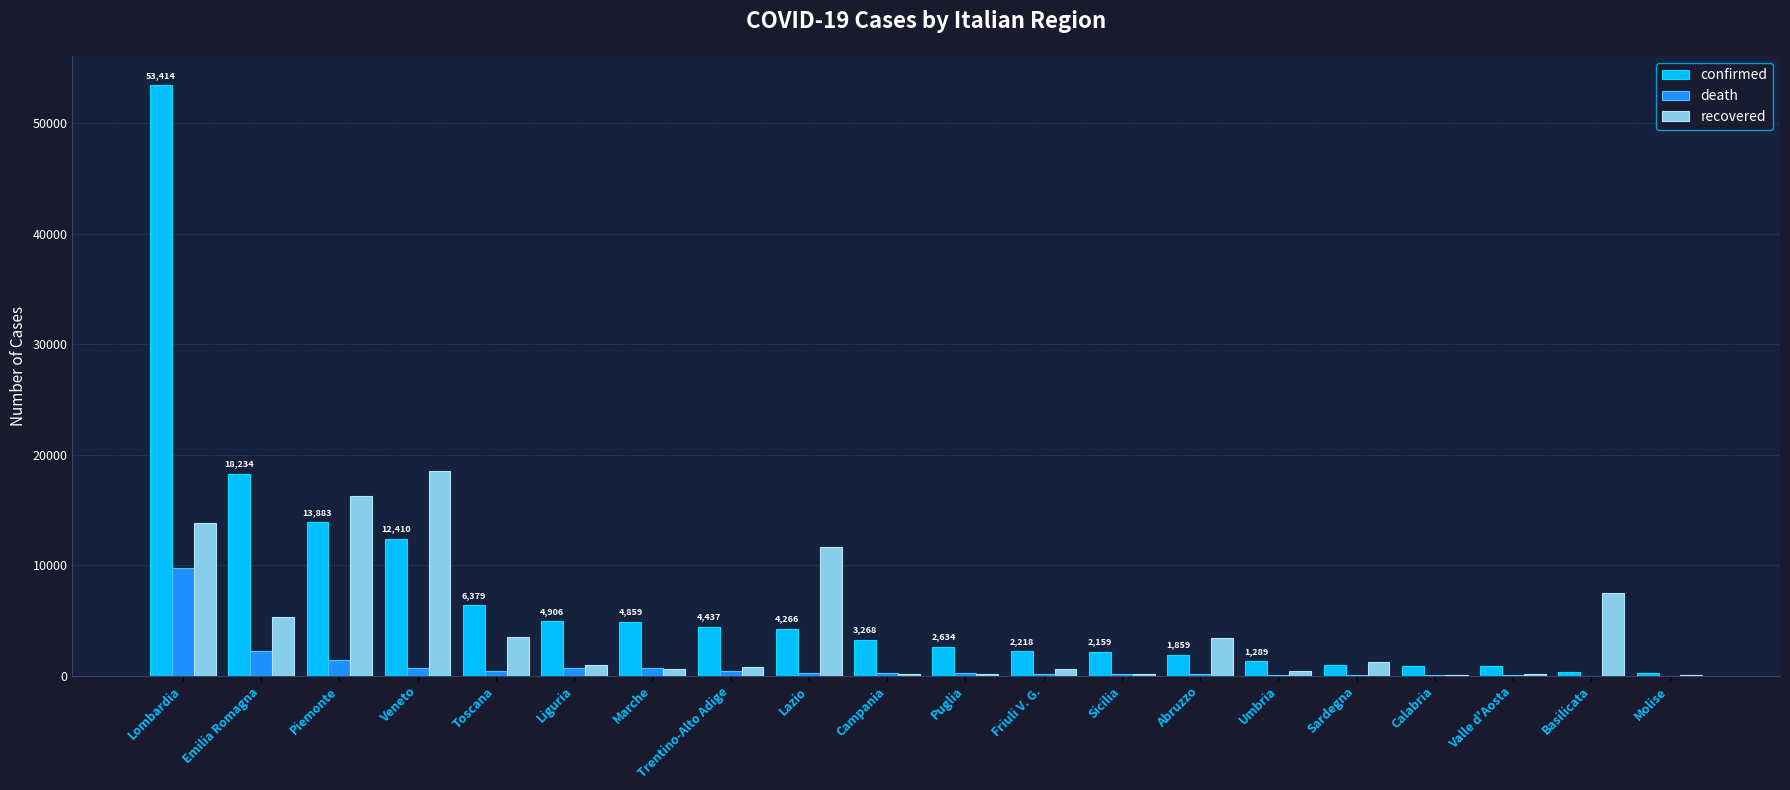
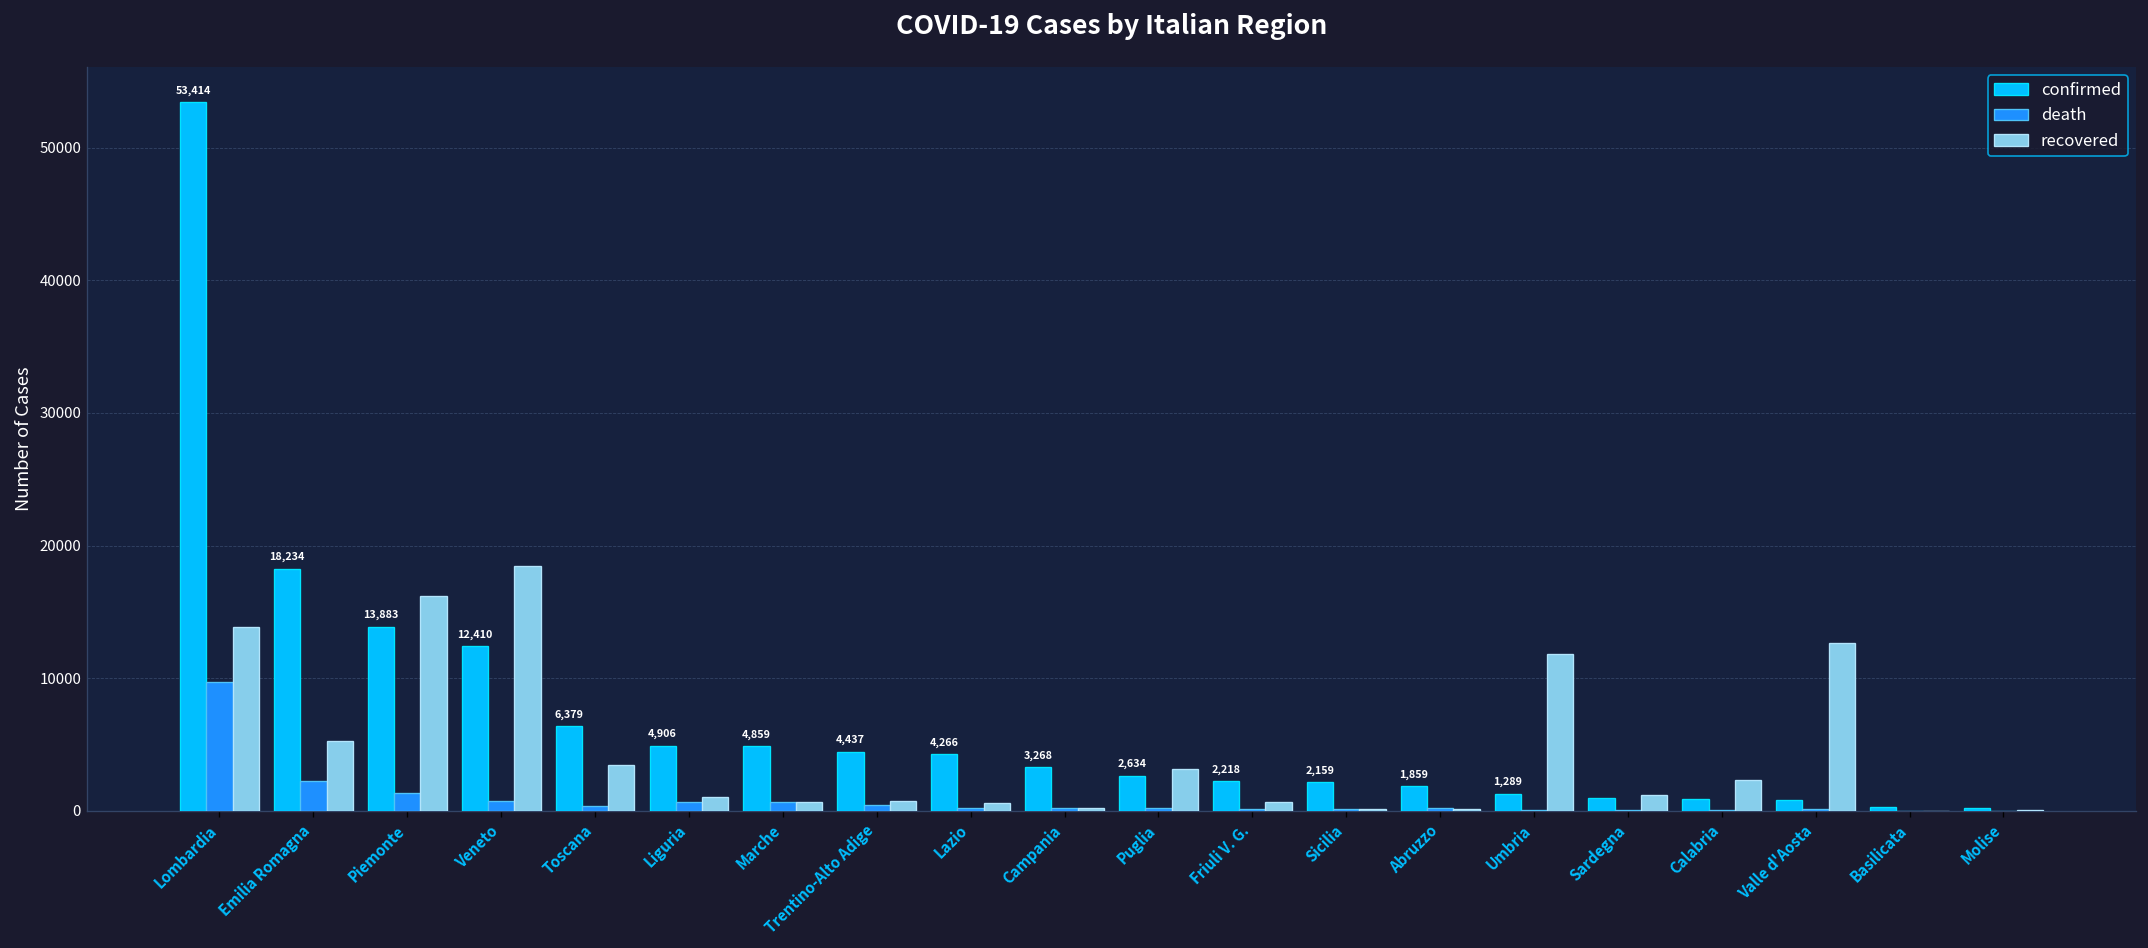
recovered, Lazio: 11600 -> 600
recovered, Puglia: 200 -> 3200
recovered, Abruzzo: 3400 -> 100
recovered, Umbria: 400 -> 11800
recovered, Calabria: 0 -> 2300
recovered, Valle d'Aosta: 100 -> 12700
recovered, Basilicata: 7500 -> 0
